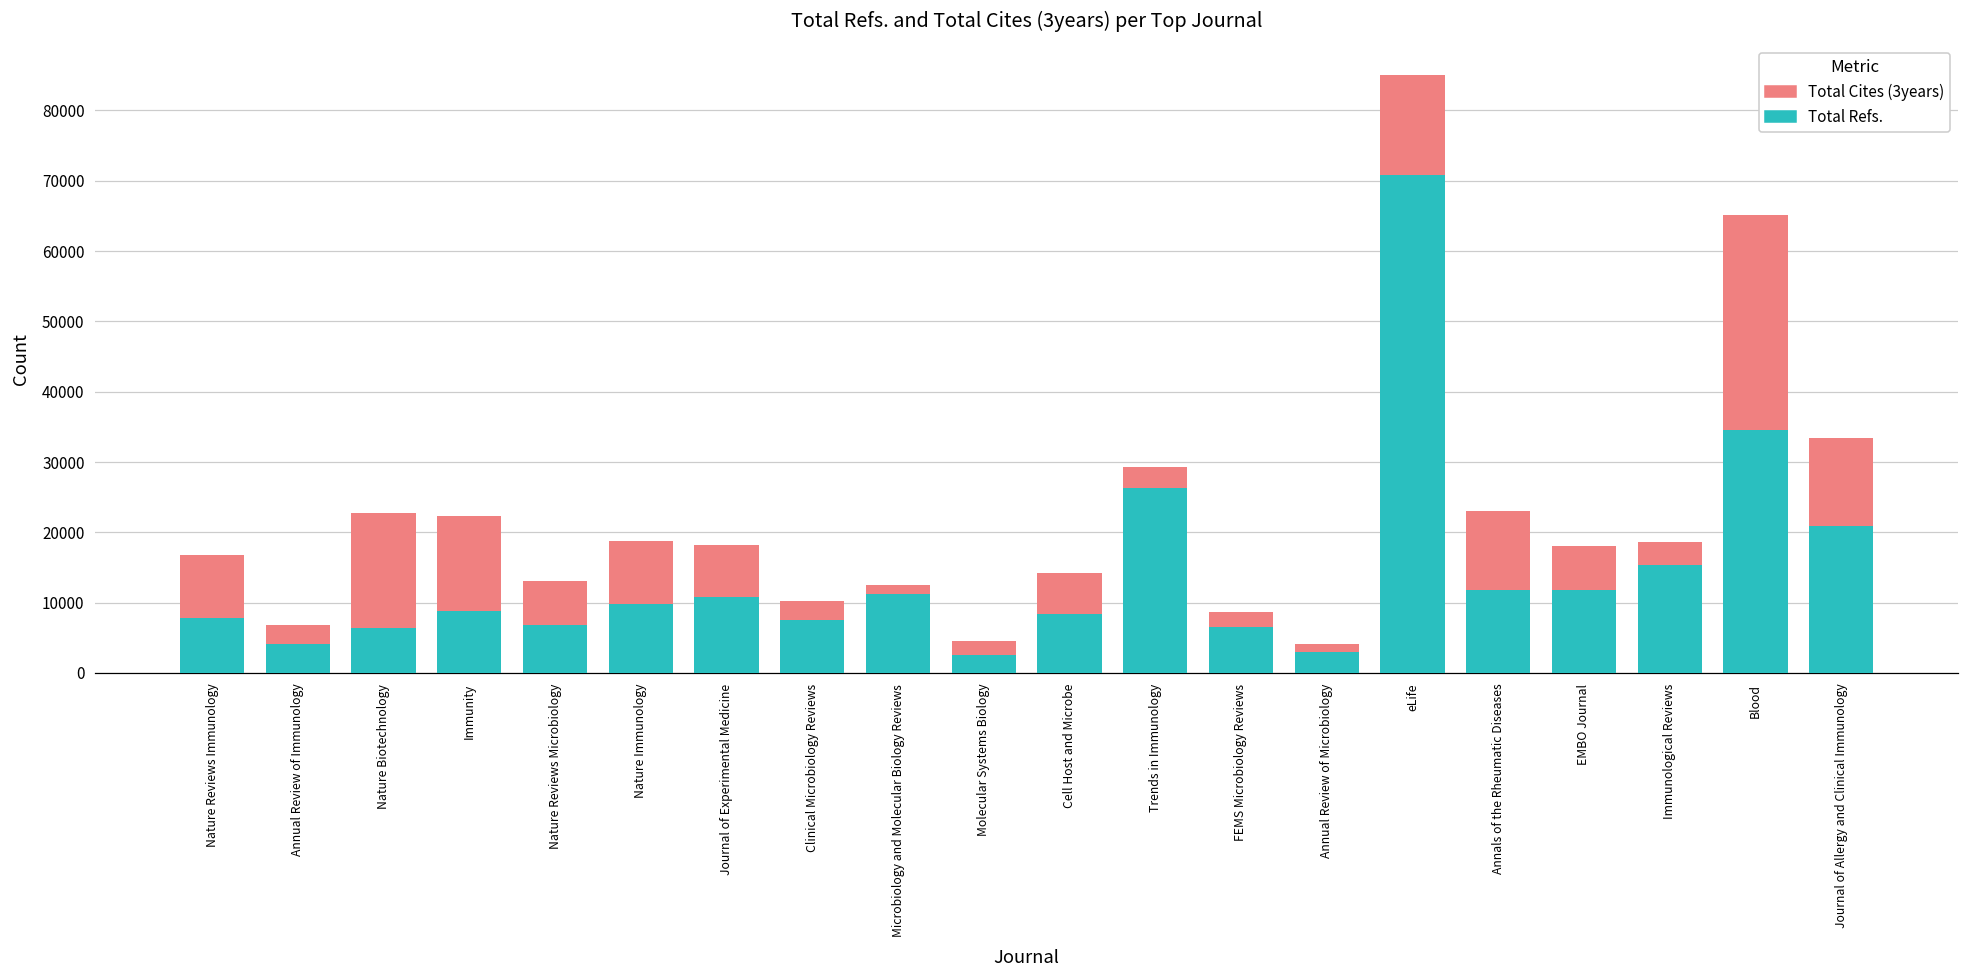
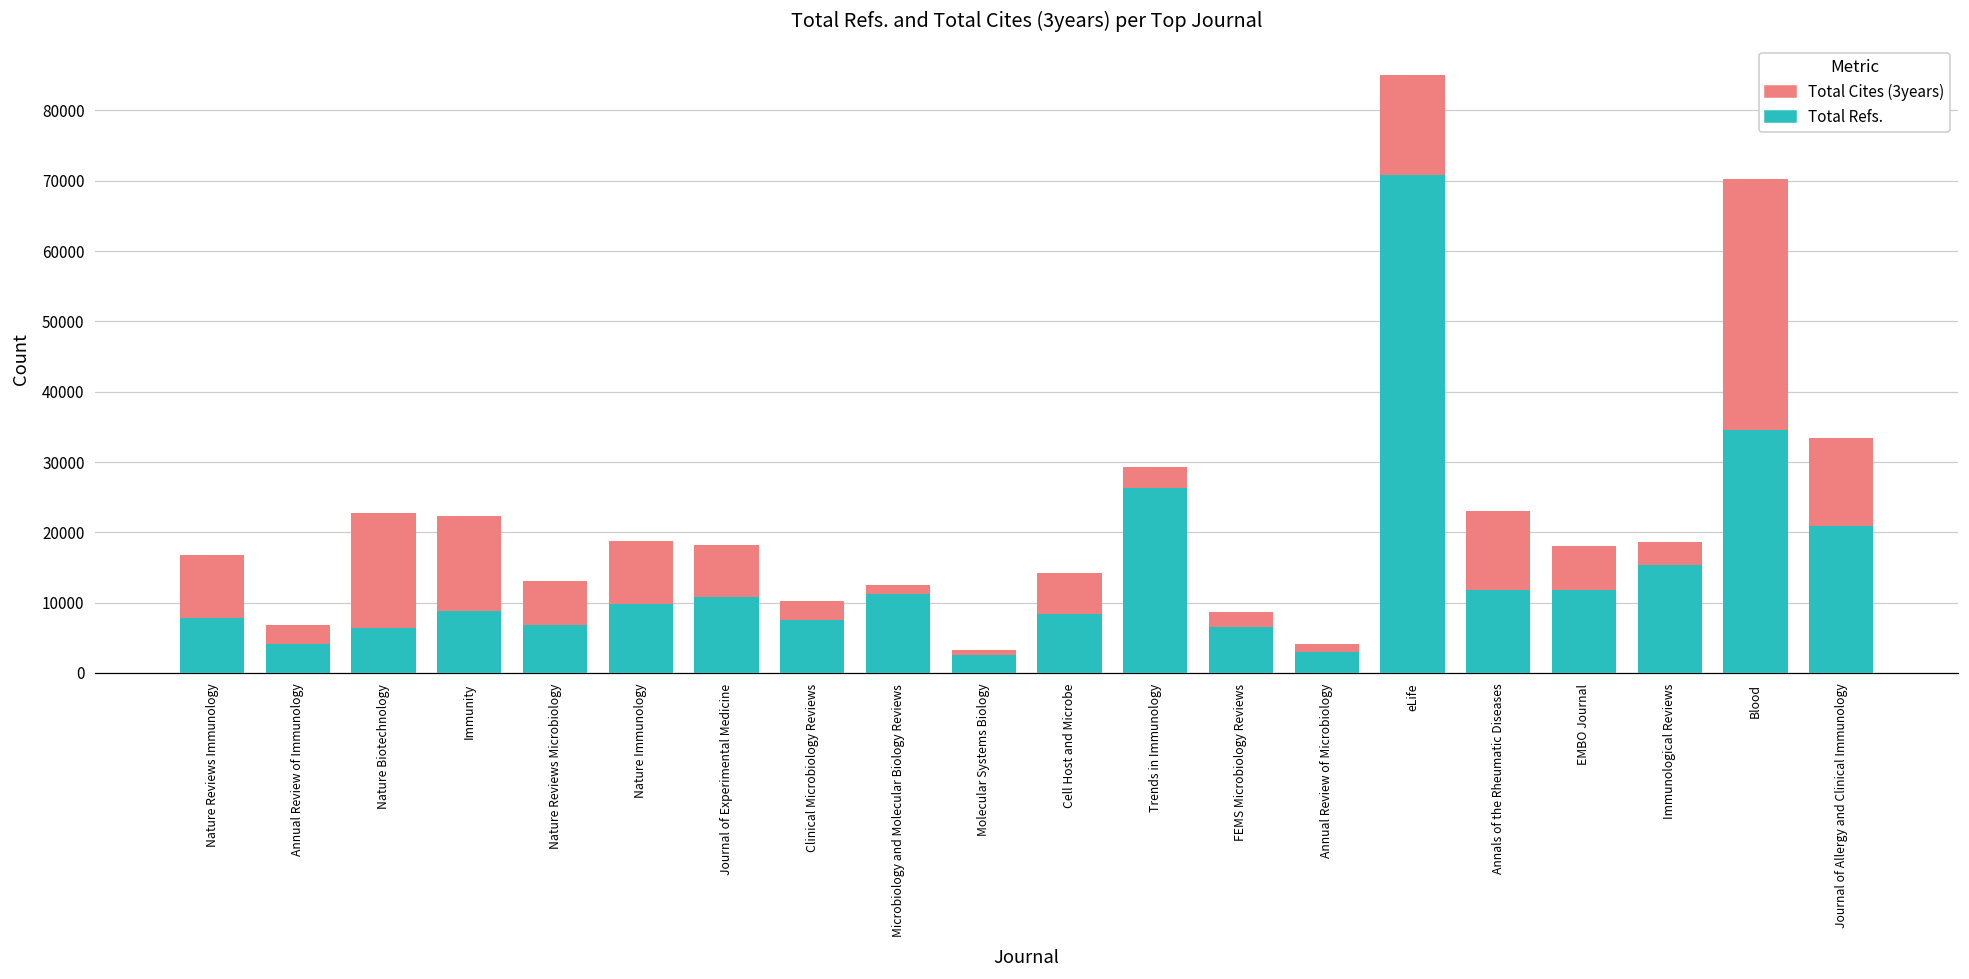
Total Cites (3years), Molecular Systems Biology: 2000 -> 1000
Total Cites (3years), Blood: 31000 -> 36000
